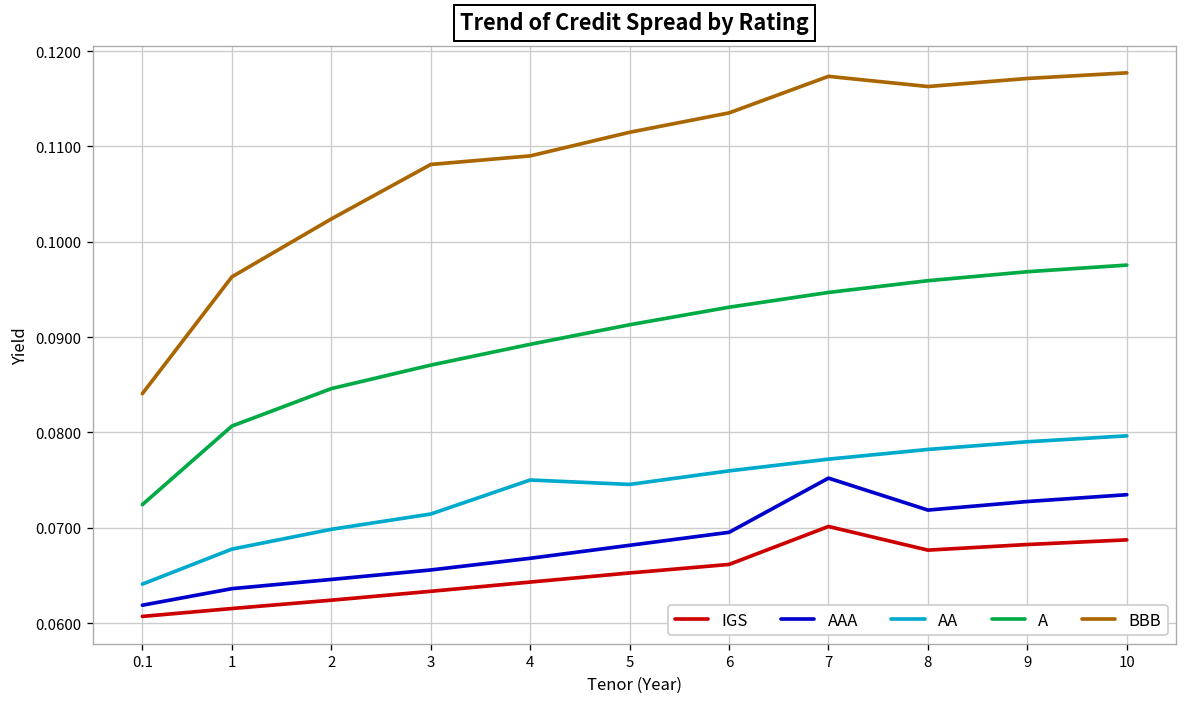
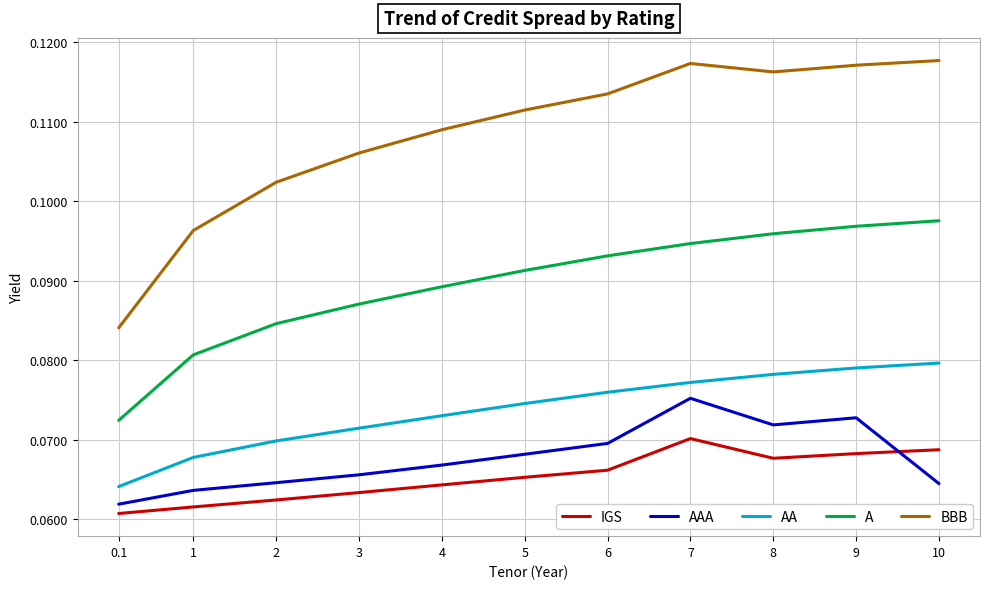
BBB, 3: 0.108 -> 0.106
AA, 4: 0.075 -> 0.073
AAA, 10: 0.073 -> 0.064
